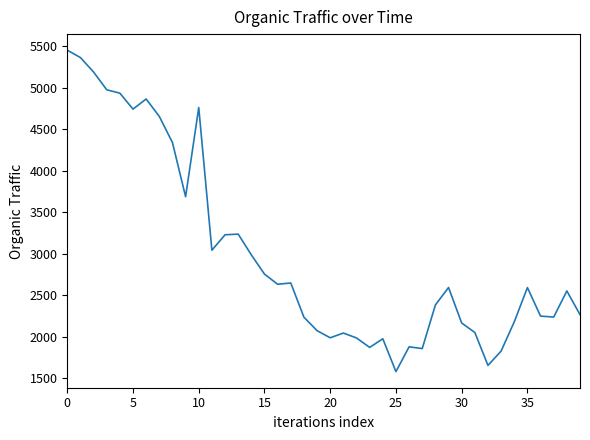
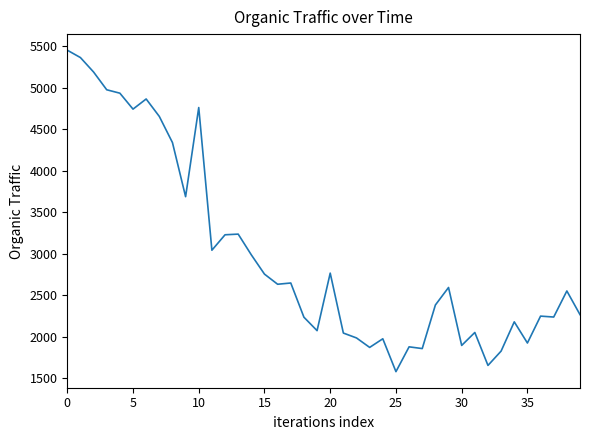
20: 2000 -> 2800
30: 2200 -> 1900
35: 2600 -> 1900
